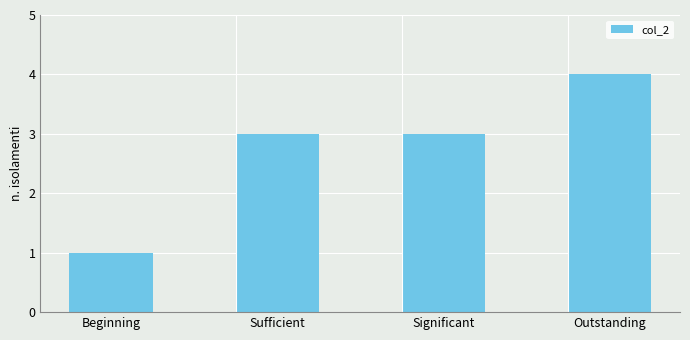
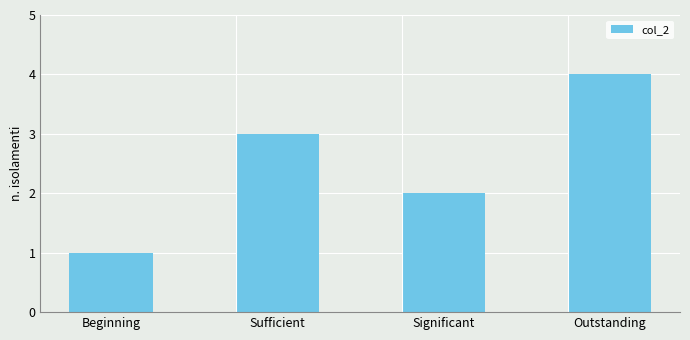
Significant: 3 -> 2
